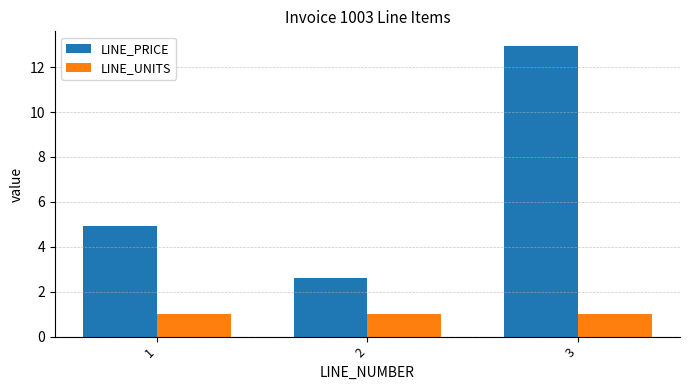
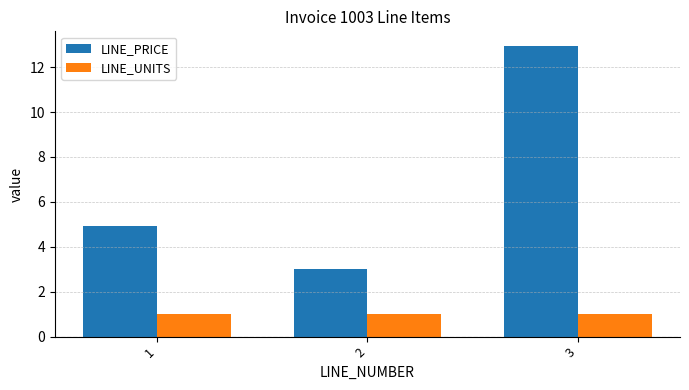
LINE_PRICE, 2: 2.6 -> 3.0
